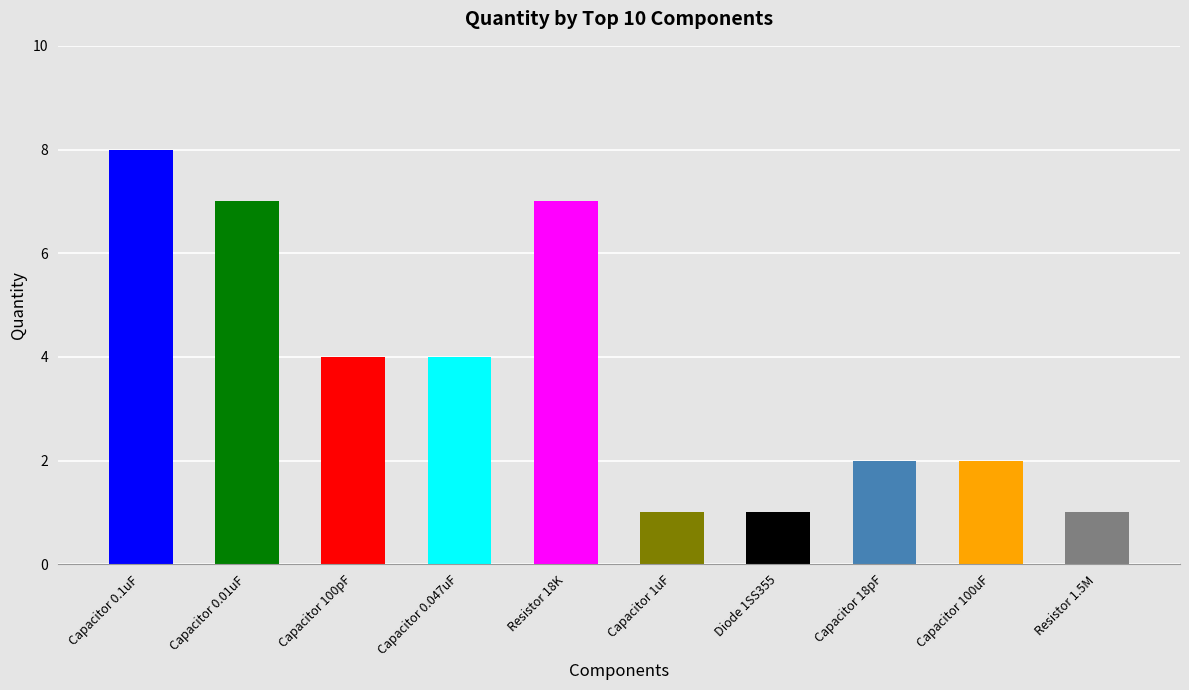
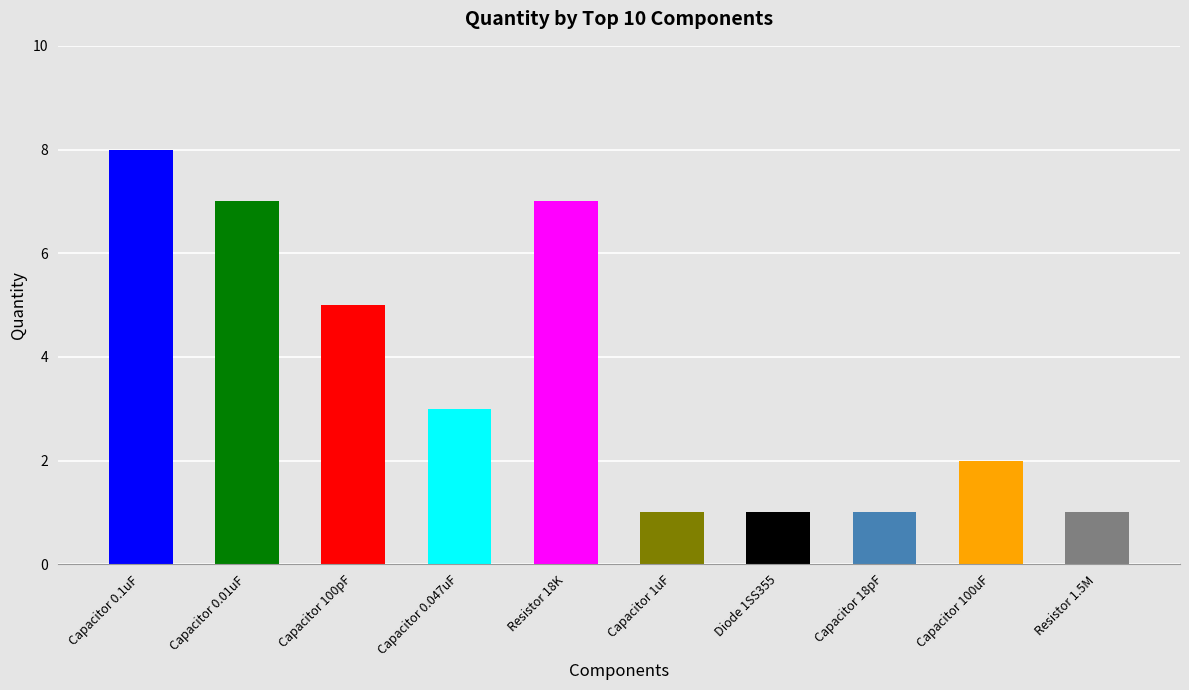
Capacitor 100pF: 4 -> 5
Capacitor 0.047uF: 4 -> 3
Capacitor 18pF: 2 -> 1
